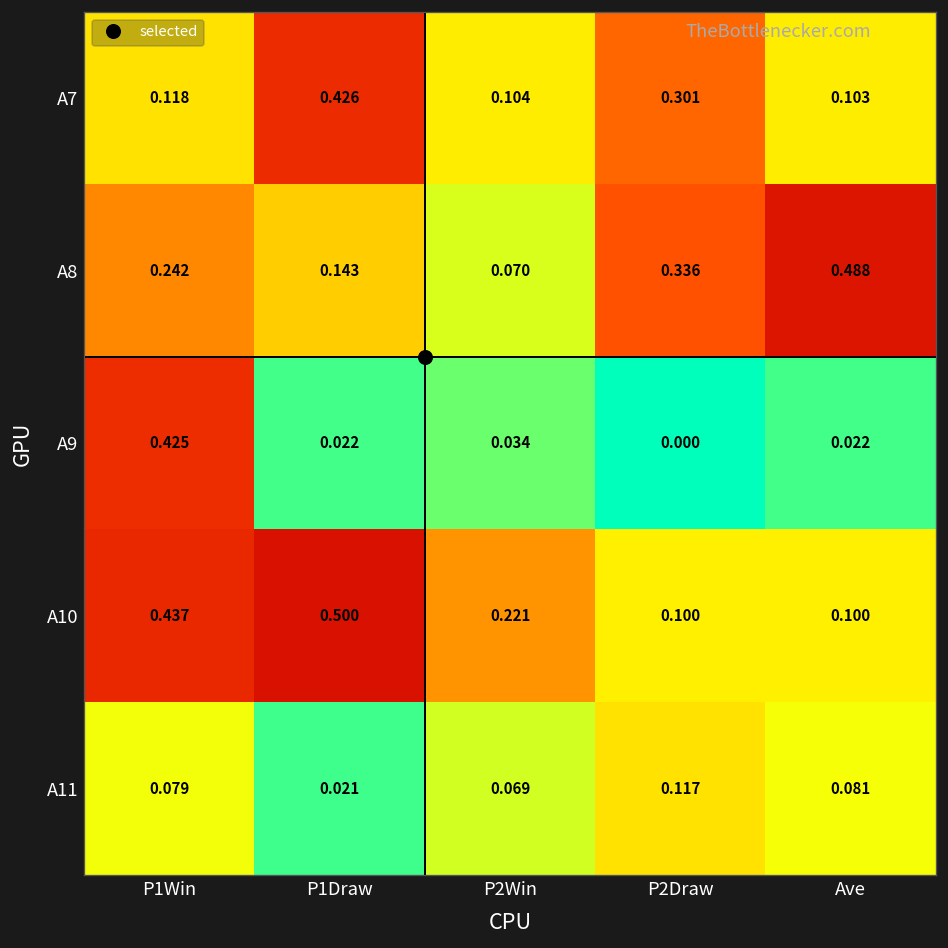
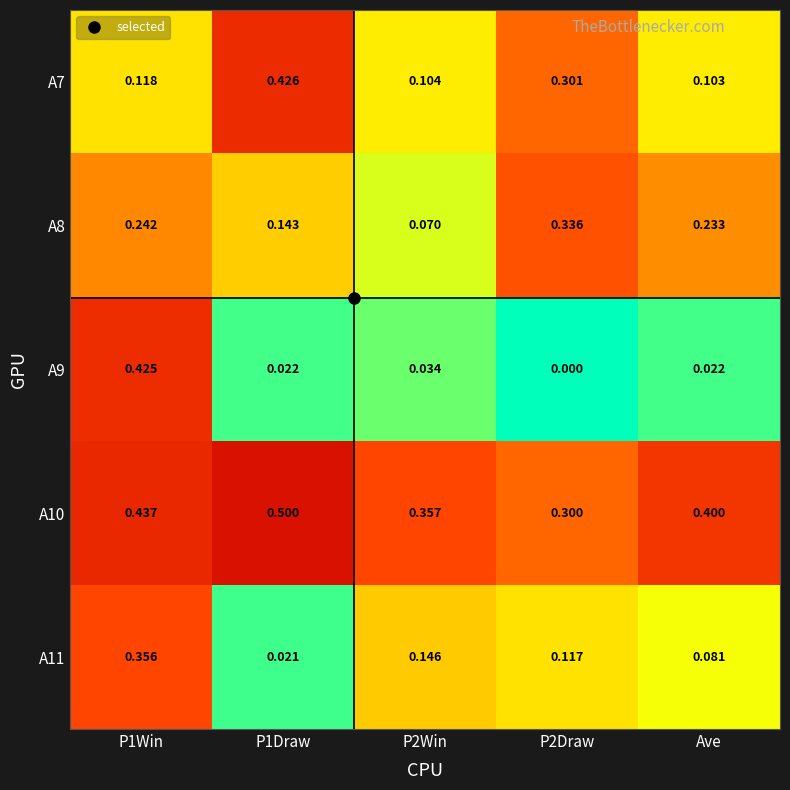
A8, Ave: 0.488 -> 0.233
A10, P2Win: 0.221 -> 0.357
A10, P2Draw: 0.100 -> 0.300
A10, Ave: 0.100 -> 0.400
A11, P1Win: 0.079 -> 0.356
A11, P2Win: 0.069 -> 0.146
